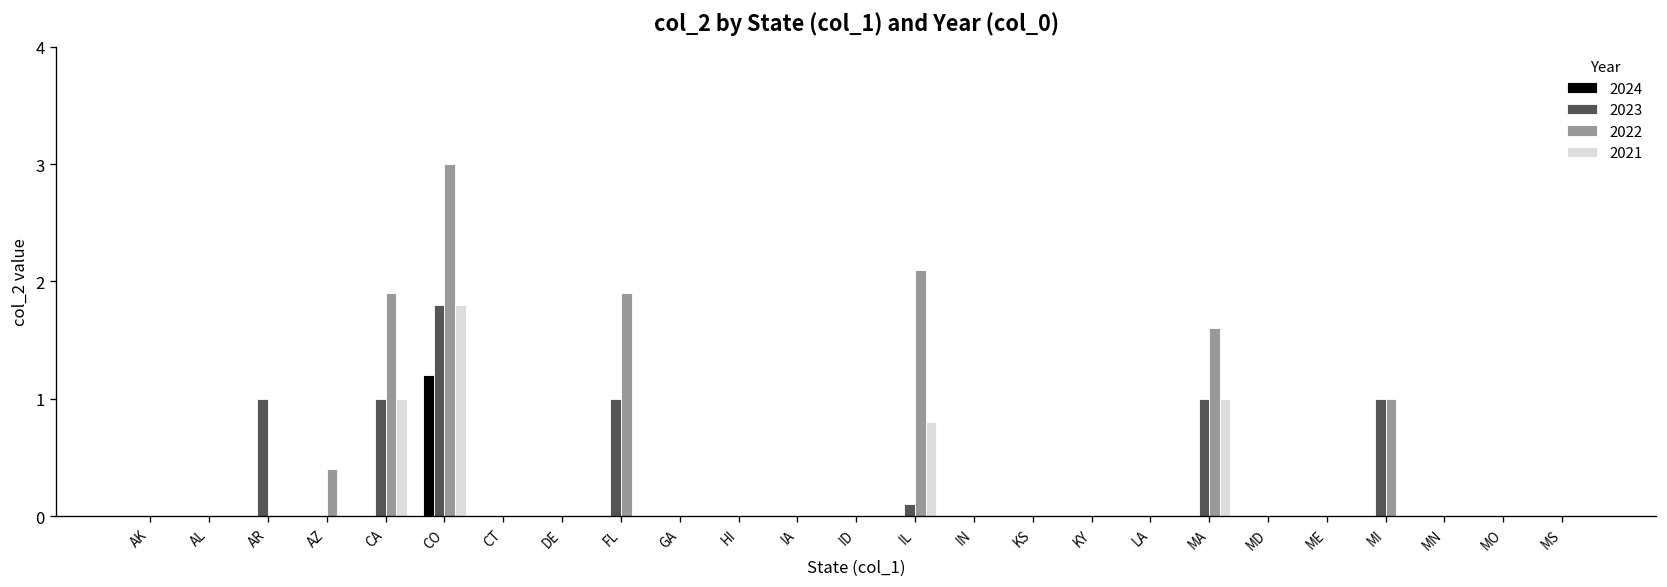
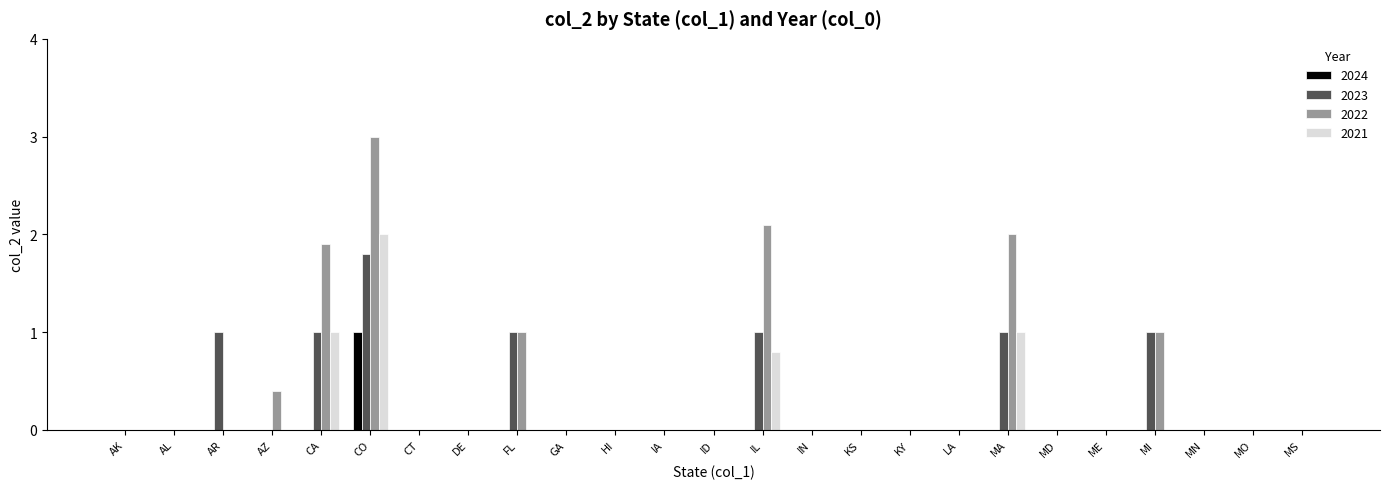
2024, CO: 1.2 -> 1.0
2021, CO: 1.8 -> 2.0
2022, FL: 1.9 -> 1.0
2023, IL: 0.1 -> 1.0
2022, MA: 1.6 -> 2.0
